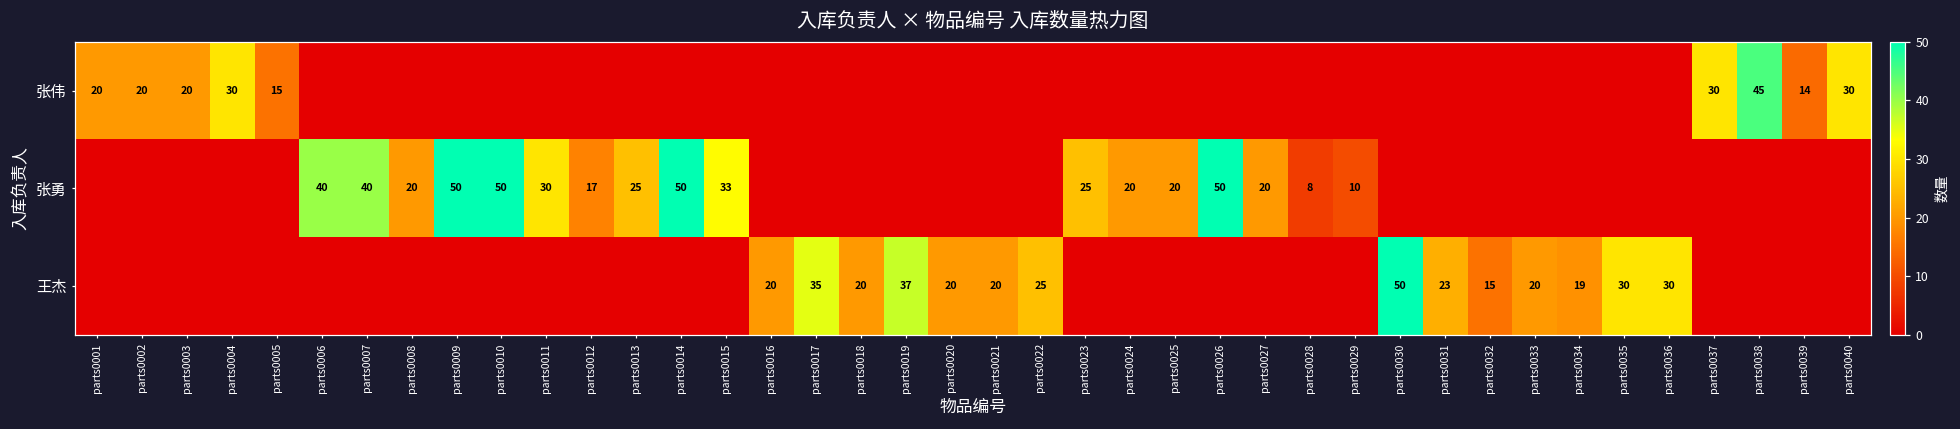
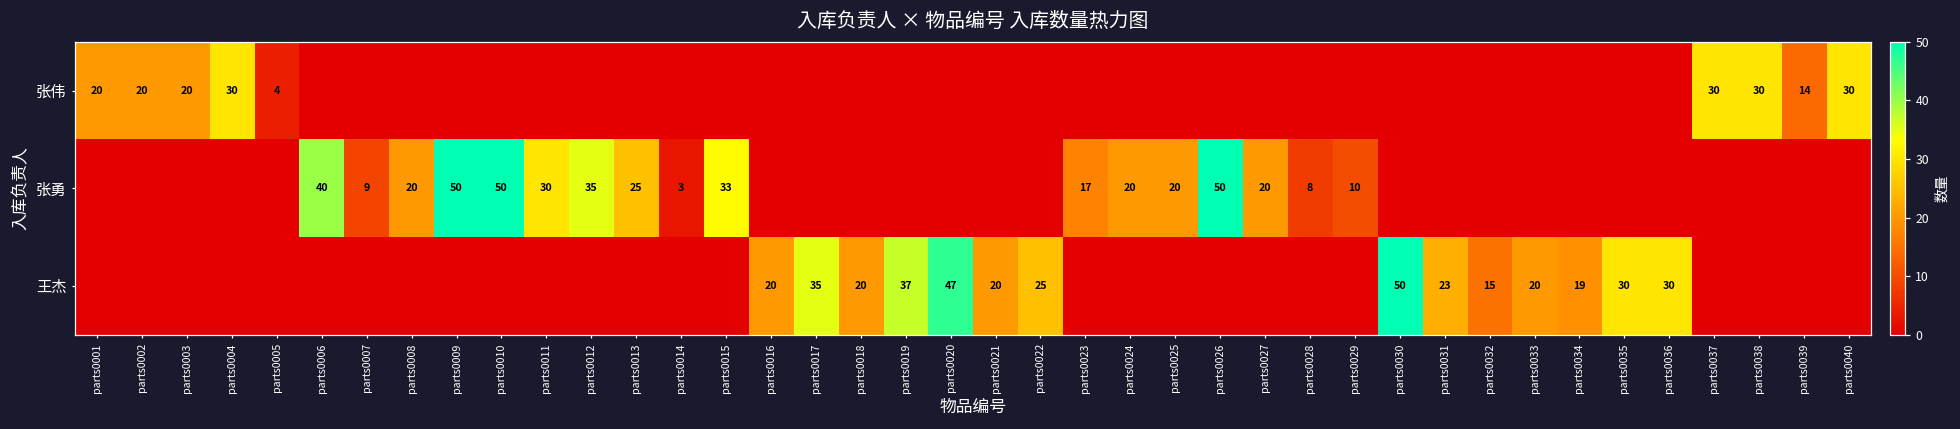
张伟, parts0005: 15 -> 4
张伟, parts0038: 45 -> 30
张勇, parts0007: 40 -> 9
张勇, parts0012: 17 -> 35
张勇, parts0014: 50 -> 3
张勇, parts0023: 25 -> 17
王杰, parts0020: 20 -> 47
